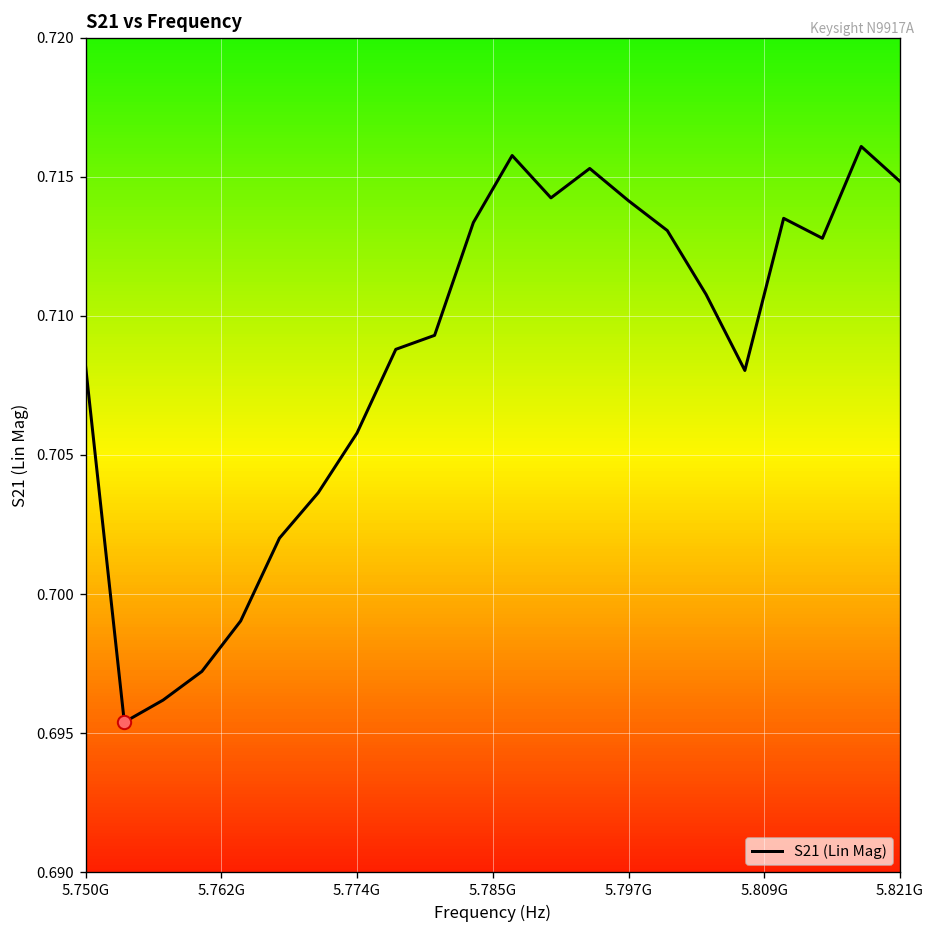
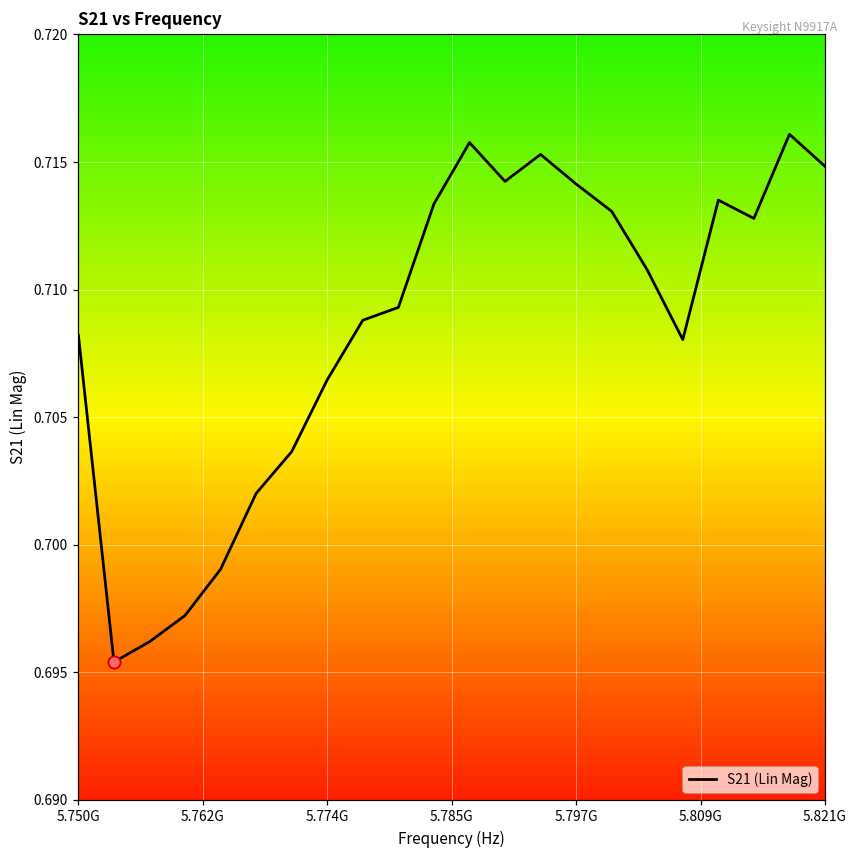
S21 (Lin Mag), 5.774G: 0.7058 -> 0.7065
